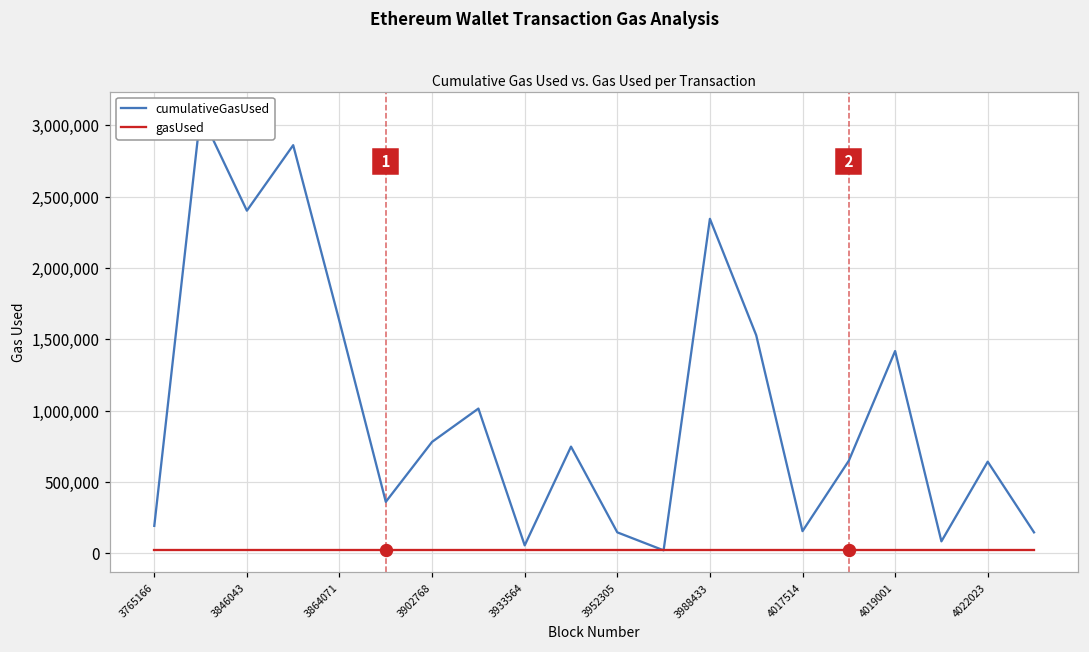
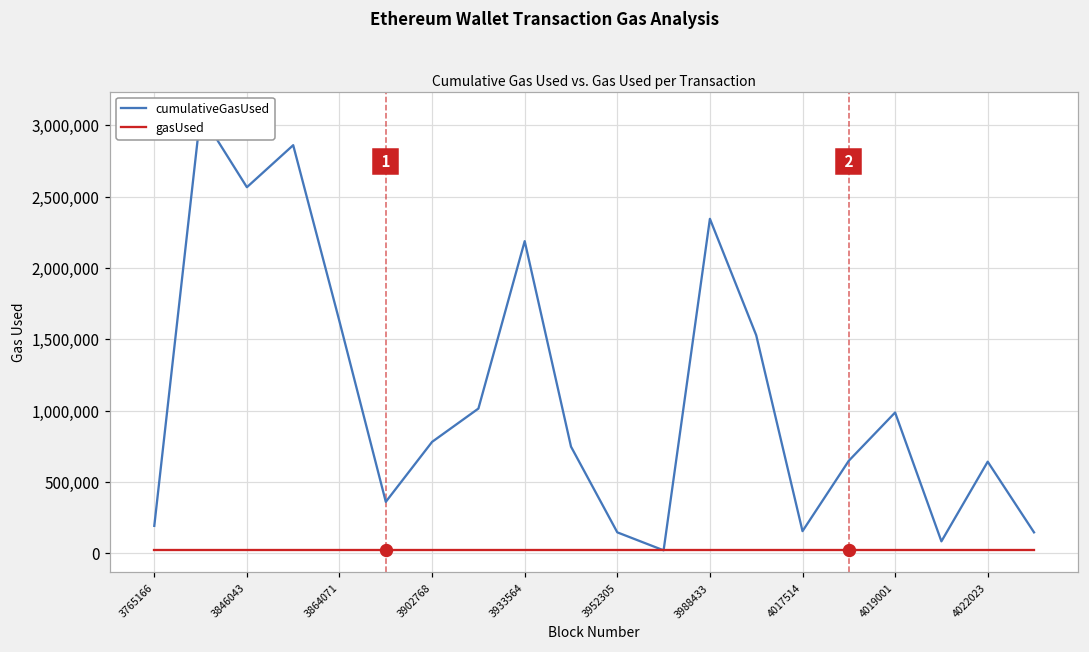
cumulativeGasUsed, 3846043: 2,400,000 -> 2,570,000
cumulativeGasUsed, 3933564: 60,000 -> 2,190,000
cumulativeGasUsed, 4019001: 1,420,000 -> 990,000
